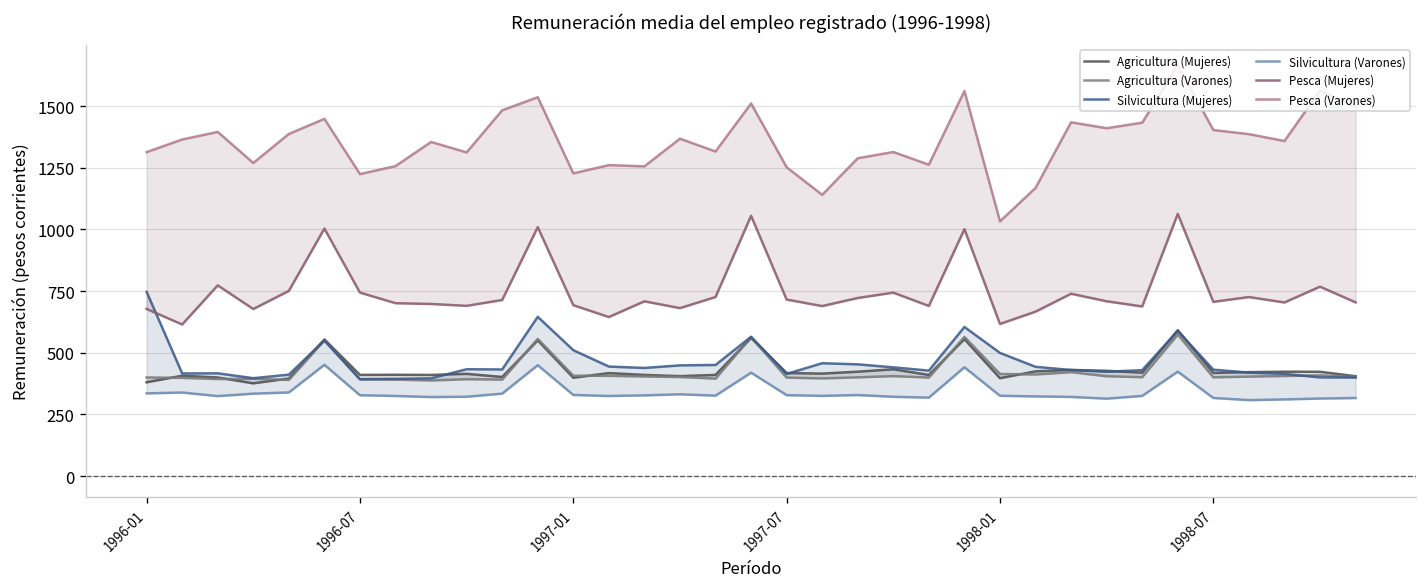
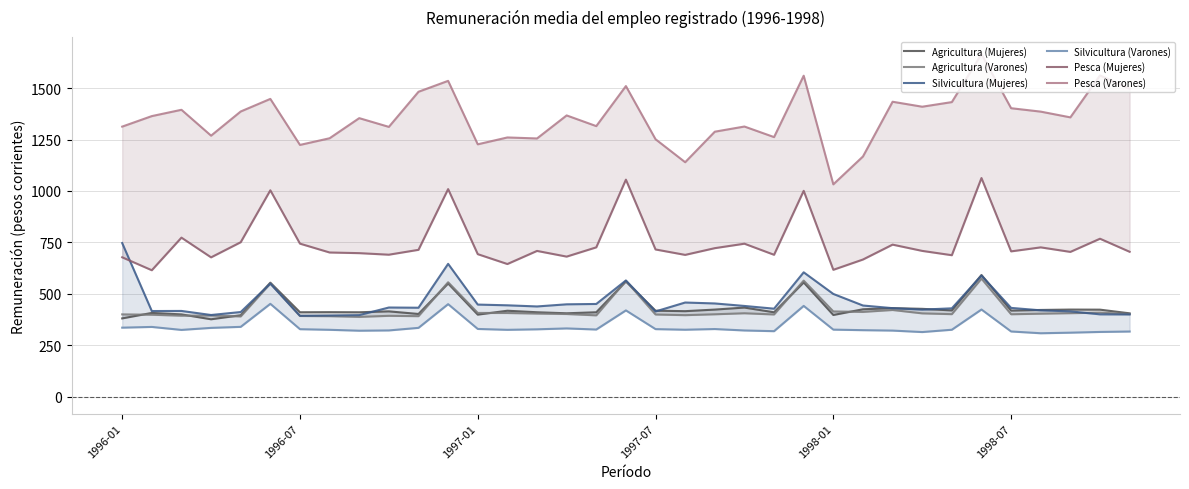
Silvicultura (Mujeres), 1997-01: 510 -> 450
